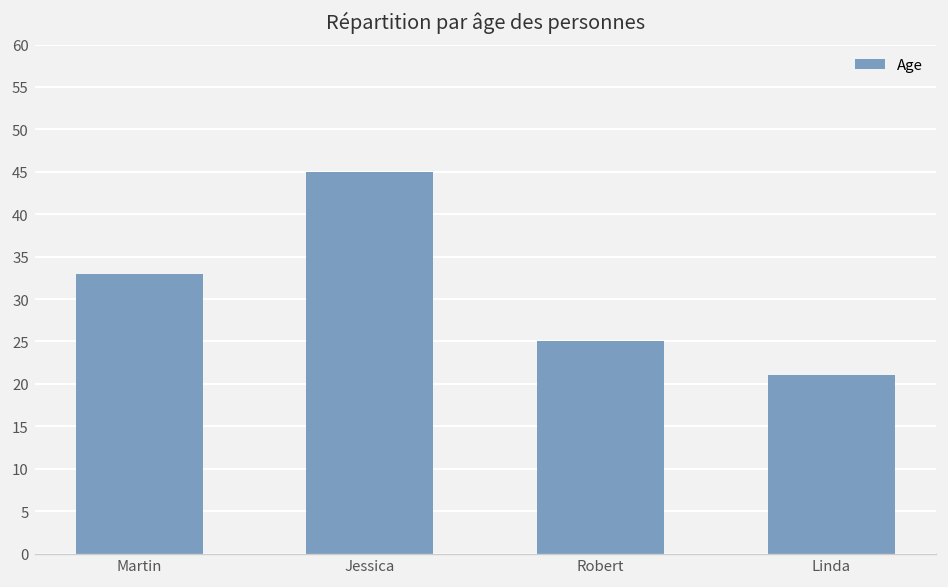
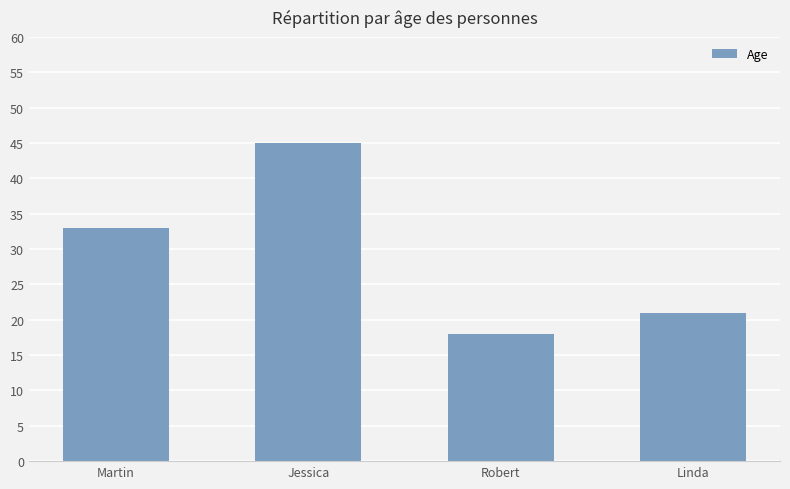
Robert: 25 -> 18
